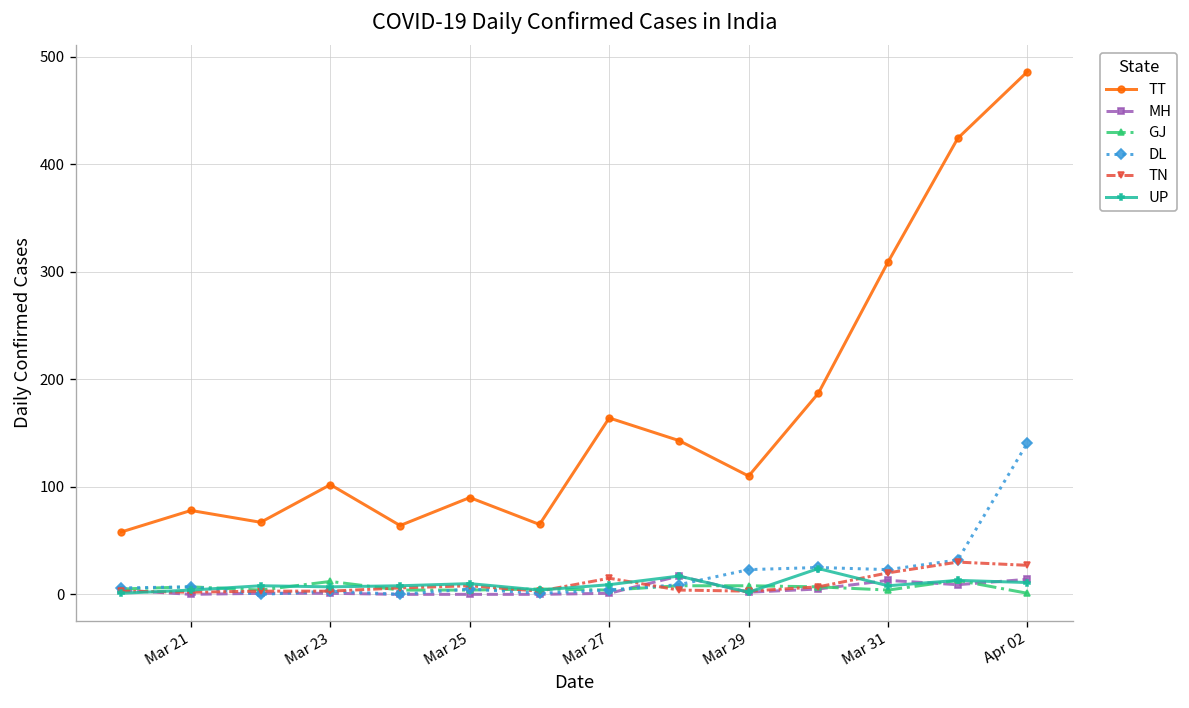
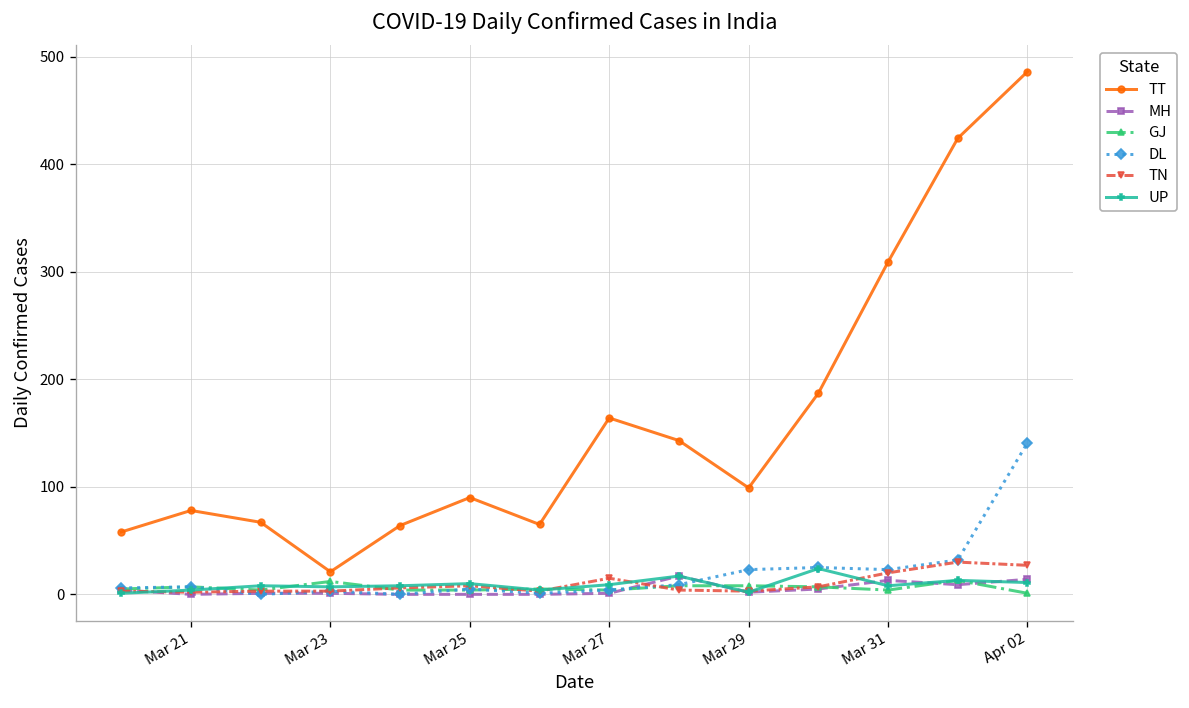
TT, Mar 23: 100 -> 20
TT, Mar 29: 110 -> 100
